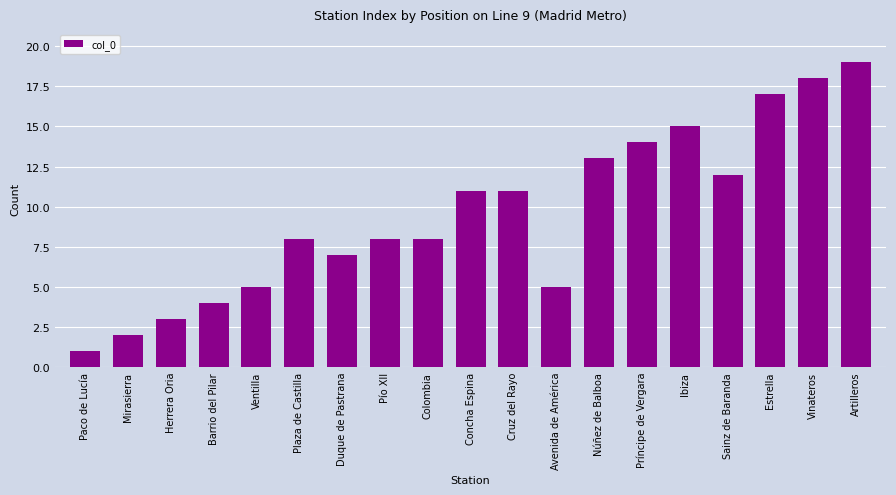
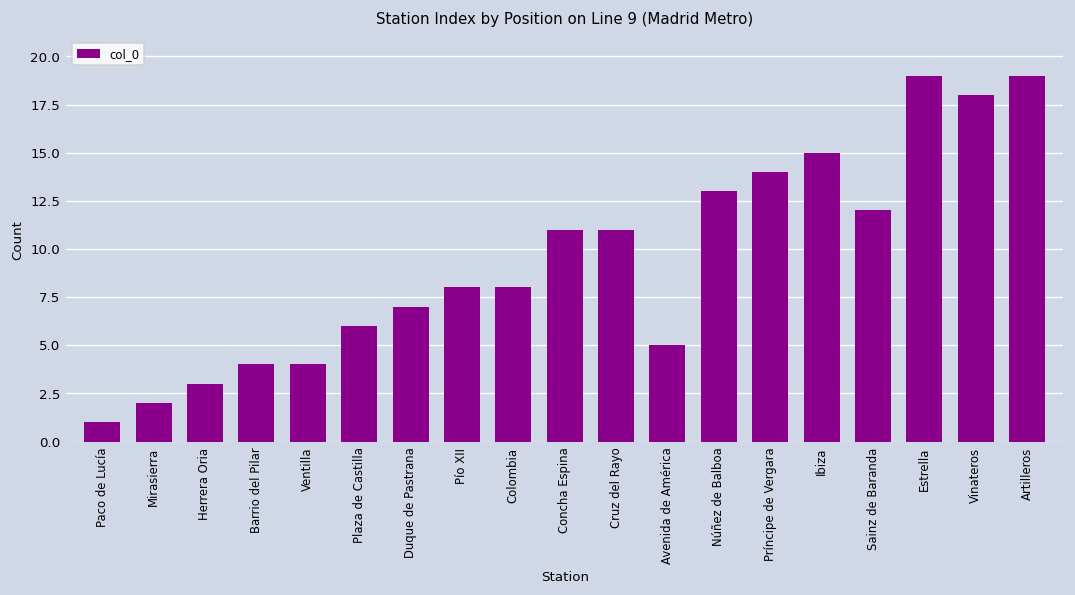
Ventilla: 5 -> 4
Plaza de Castilla: 8 -> 6
Estrella: 17 -> 19
